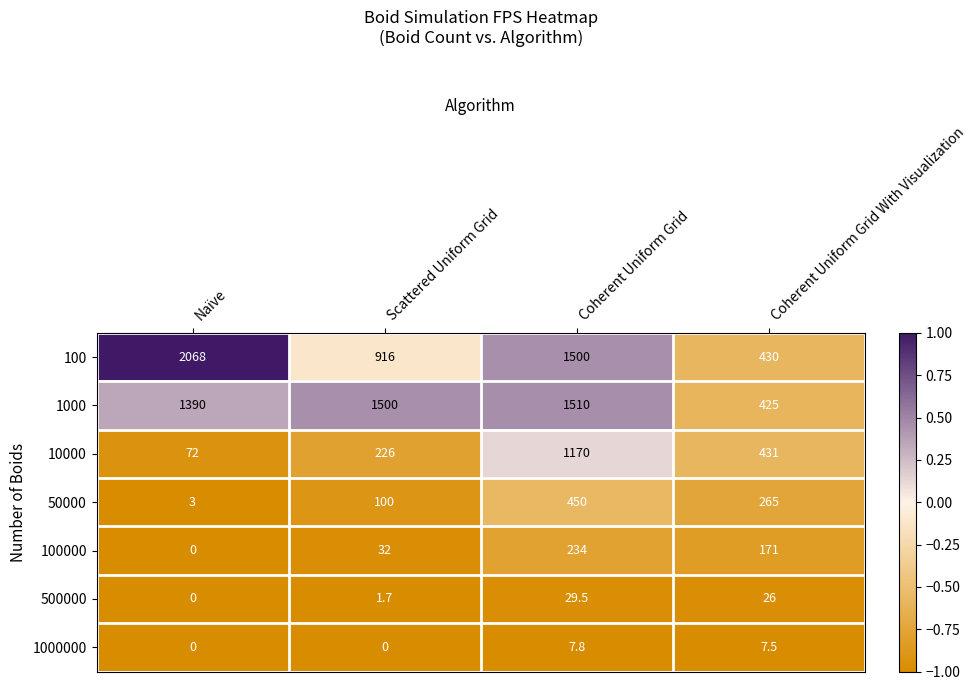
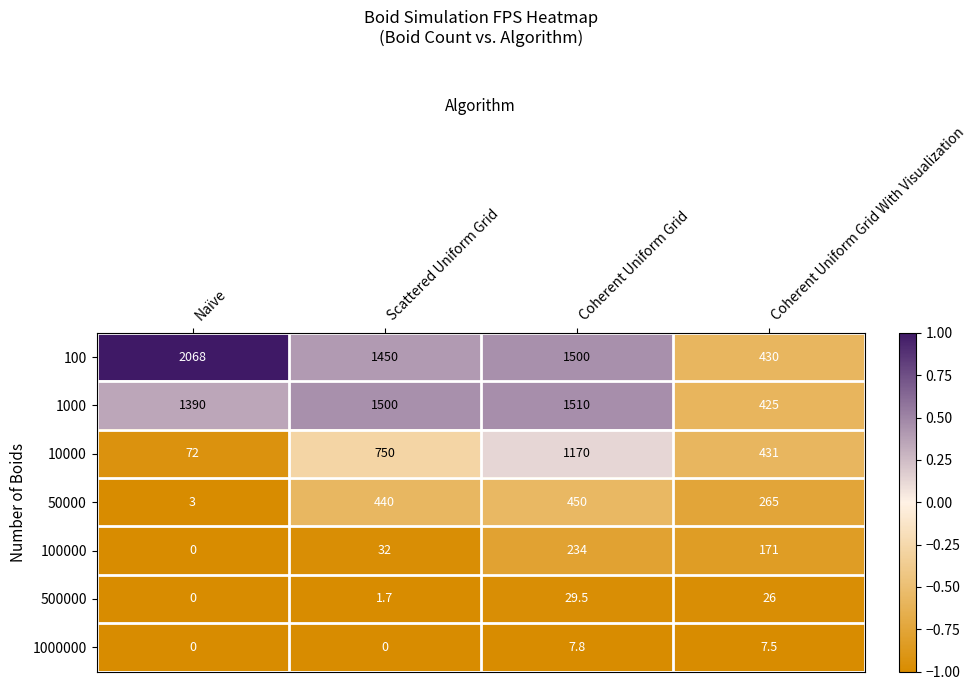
100, Scattered Uniform Grid: 916 -> 1450
10000, Scattered Uniform Grid: 226 -> 750
50000, Scattered Uniform Grid: 100 -> 440
